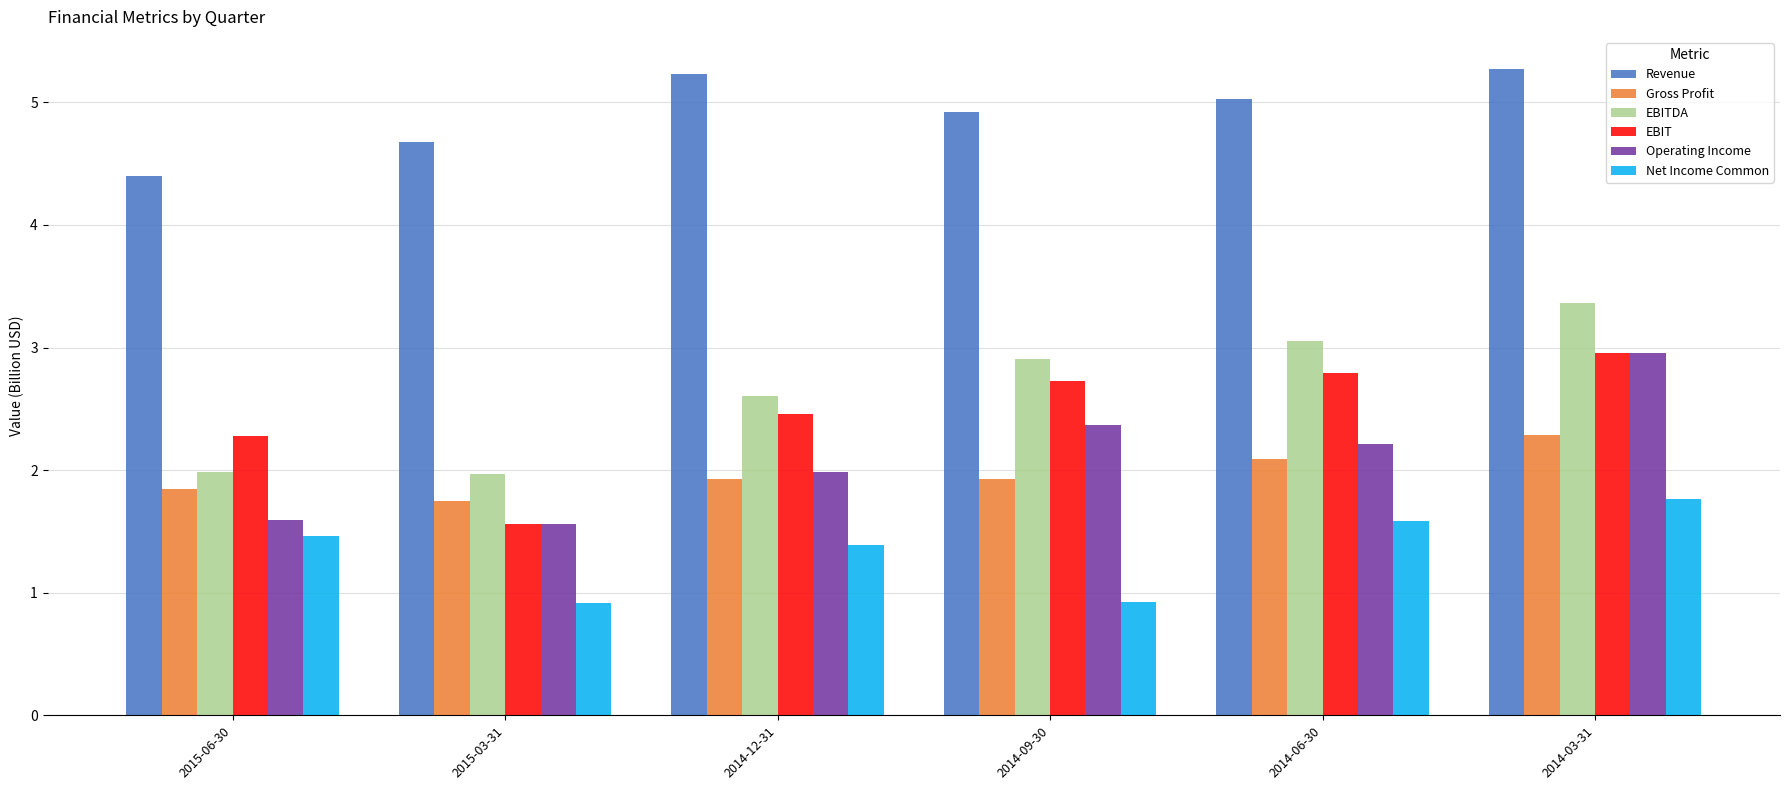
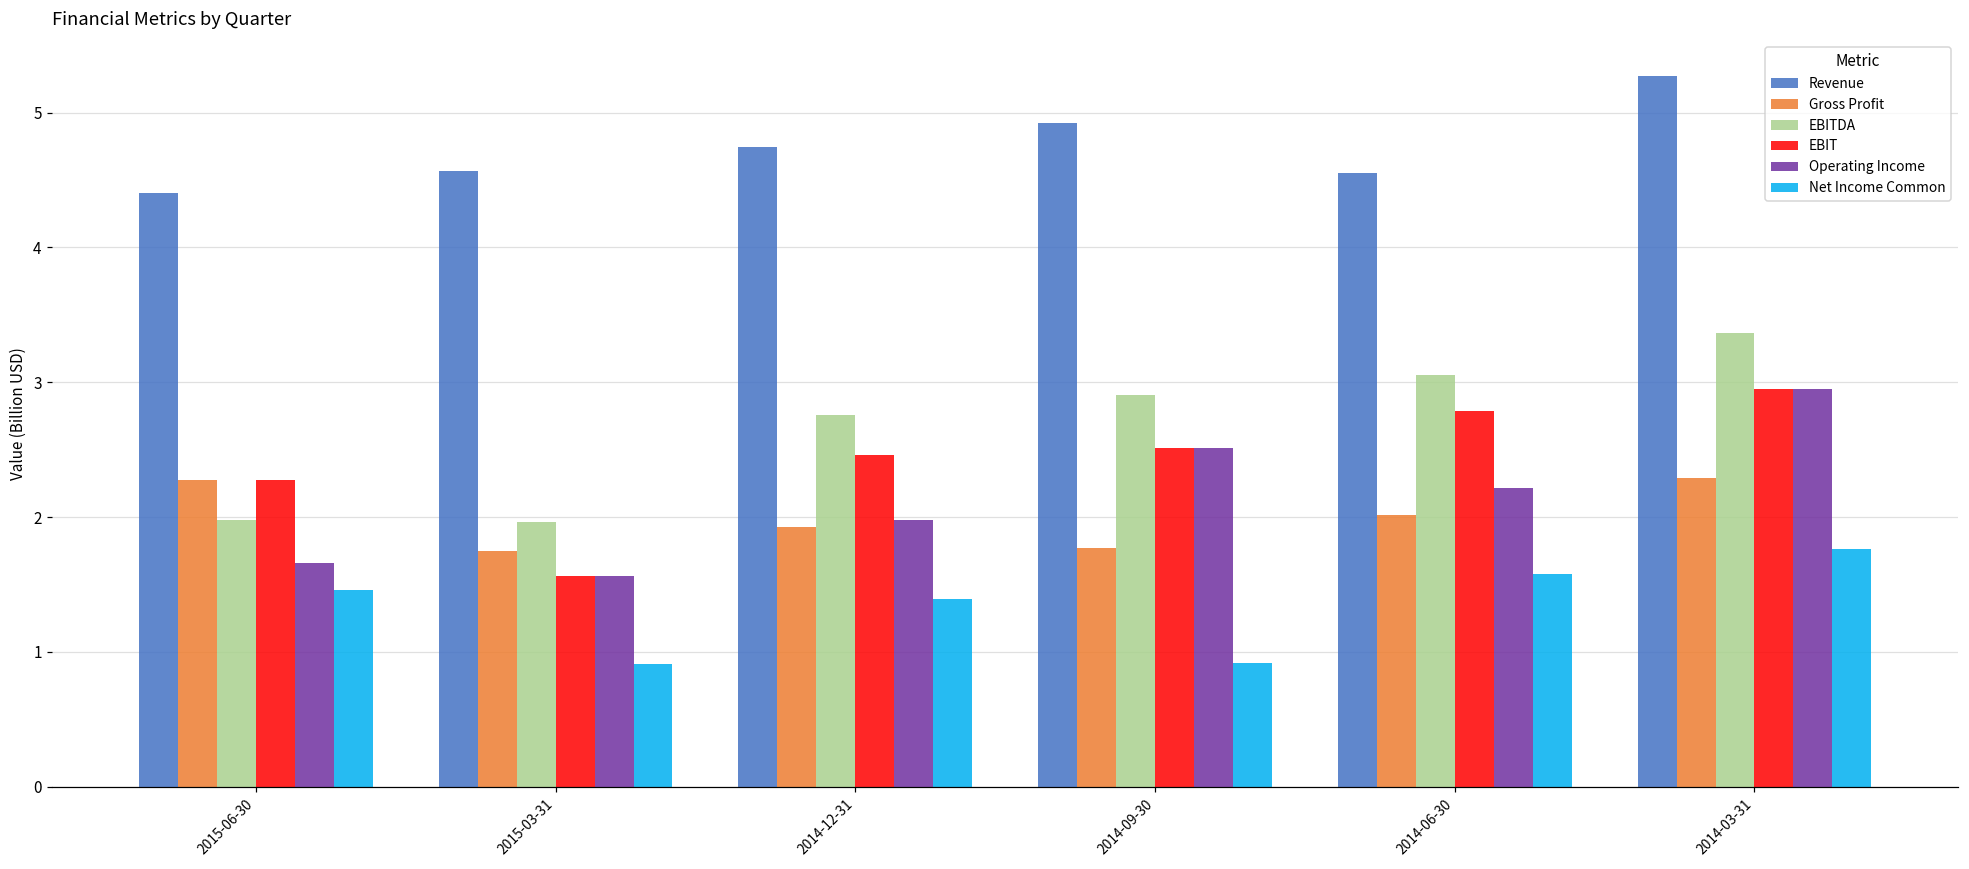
Gross Profit, 2015-06-30: 1.85 -> 2.28
Operating Income, 2015-06-30: 1.59 -> 1.66
Revenue, 2015-03-31: 4.68 -> 4.56
Revenue, 2014-12-31: 5.23 -> 4.74
EBITDA, 2014-12-31: 2.60 -> 2.76
Gross Profit, 2014-09-30: 1.93 -> 1.77
EBIT, 2014-09-30: 2.73 -> 2.51
Operating Income, 2014-09-30: 2.37 -> 2.51
Revenue, 2014-06-30: 5.03 -> 4.55
Gross Profit, 2014-06-30: 2.09 -> 2.01
